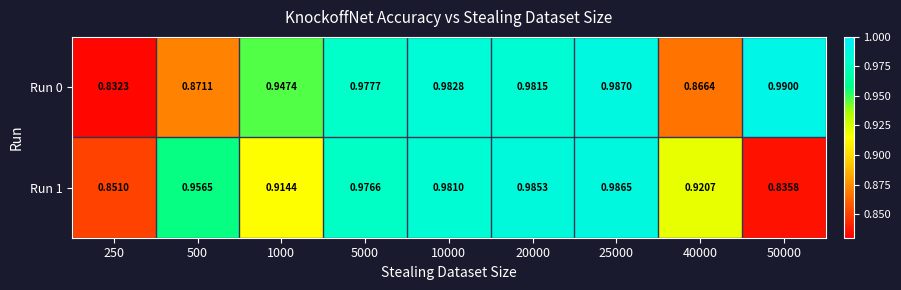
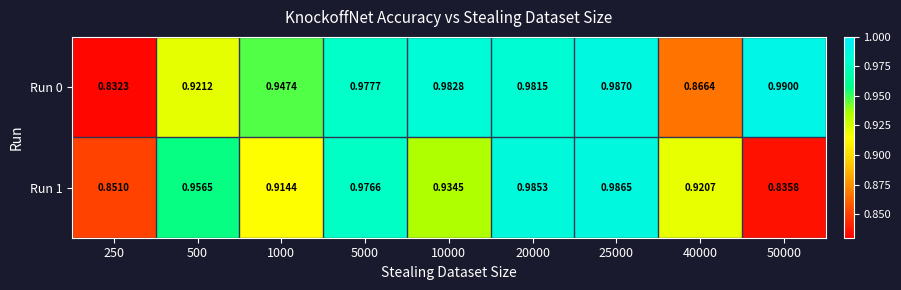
Run 0, 500: 0.8711 -> 0.9212
Run 1, 10000: 0.9810 -> 0.9345
